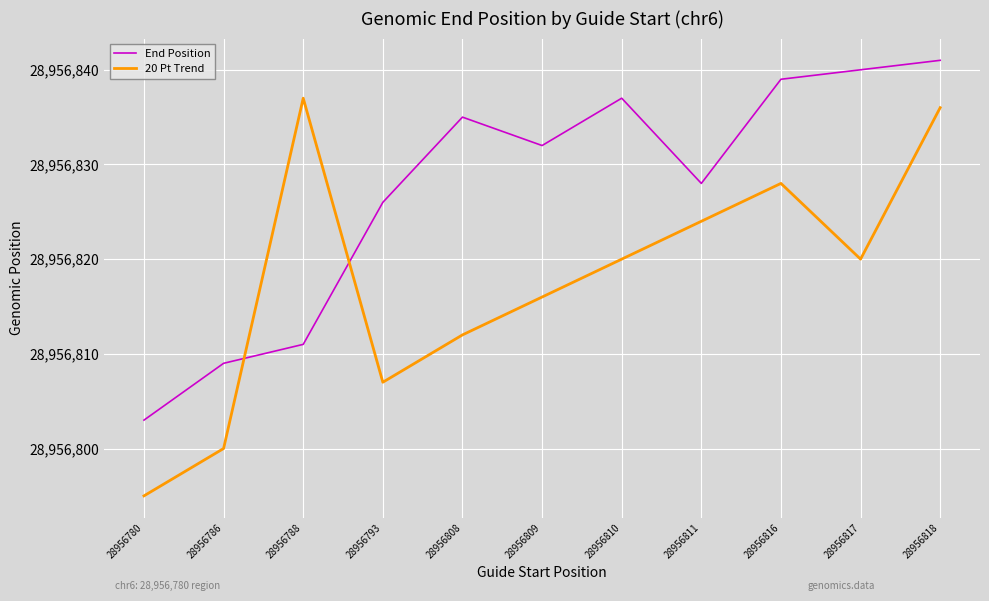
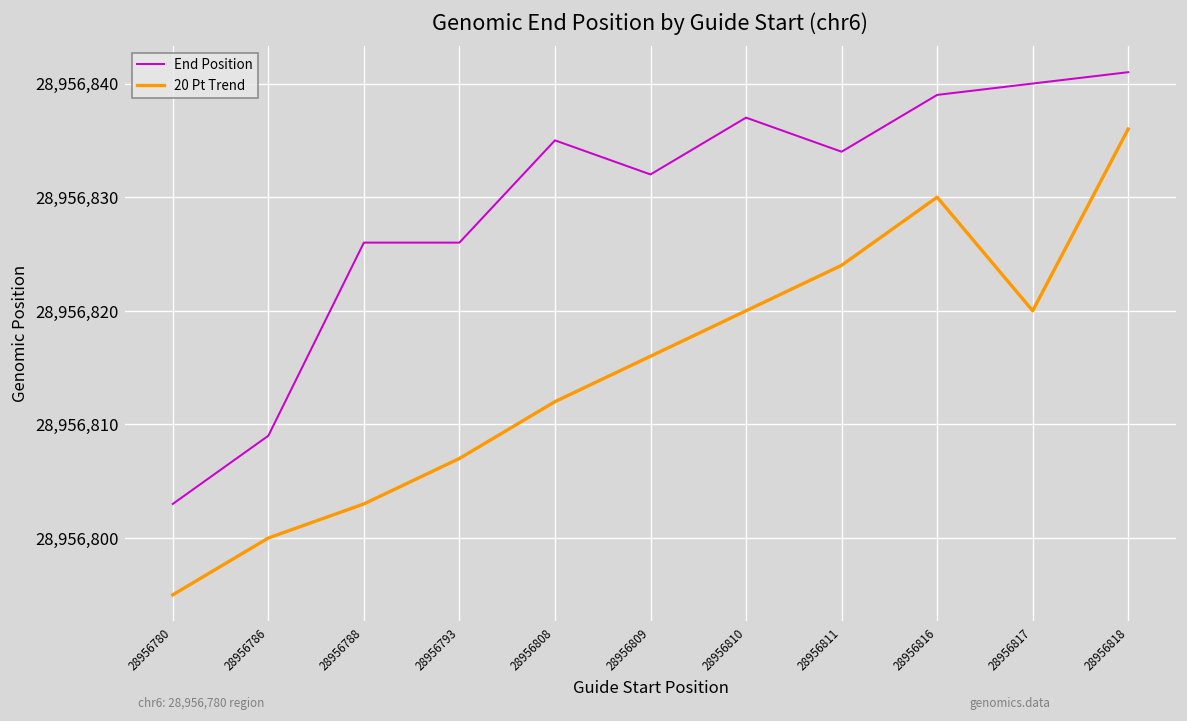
End Position, 28956788: 28,956,811 -> 28,956,826
20 Pt Trend, 28956788: 28,956,837 -> 28,956,803
End Position, 28956811: 28,956,828 -> 28,956,834
20 Pt Trend, 28956816: 28,956,828 -> 28,956,830
